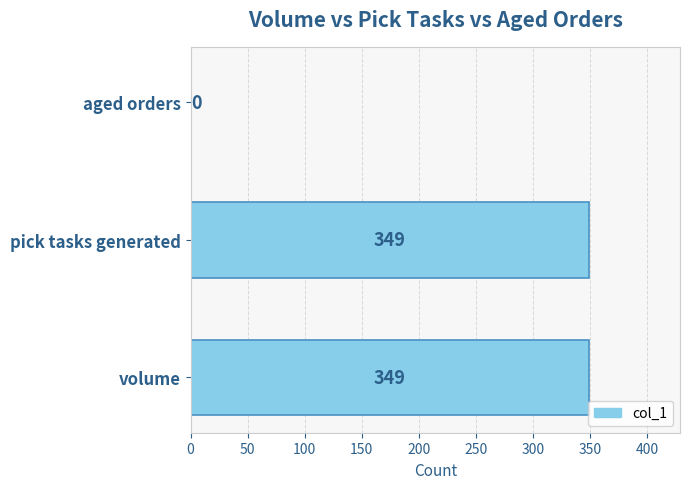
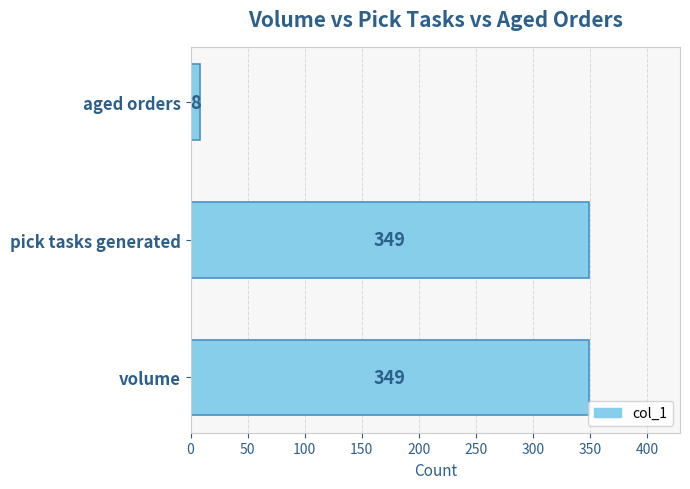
aged orders: 0 -> 8
